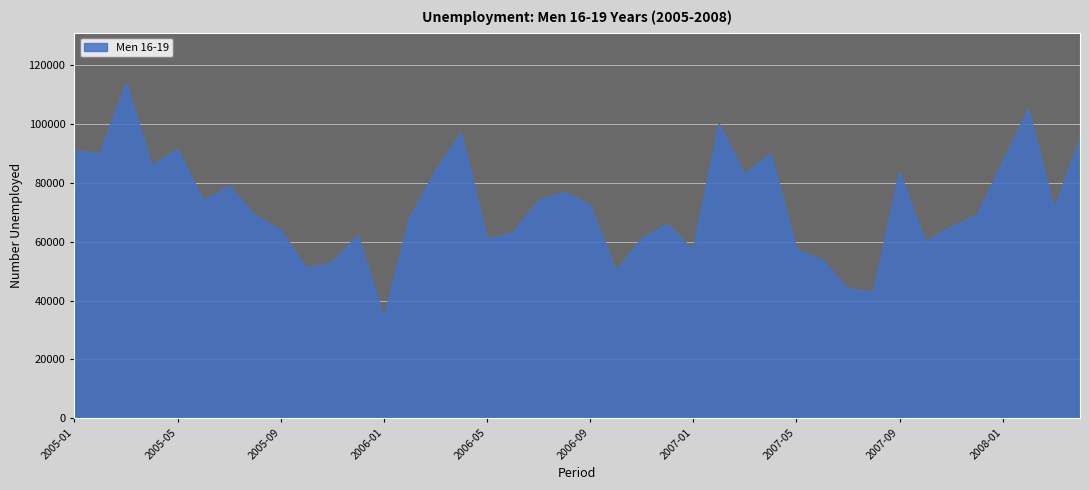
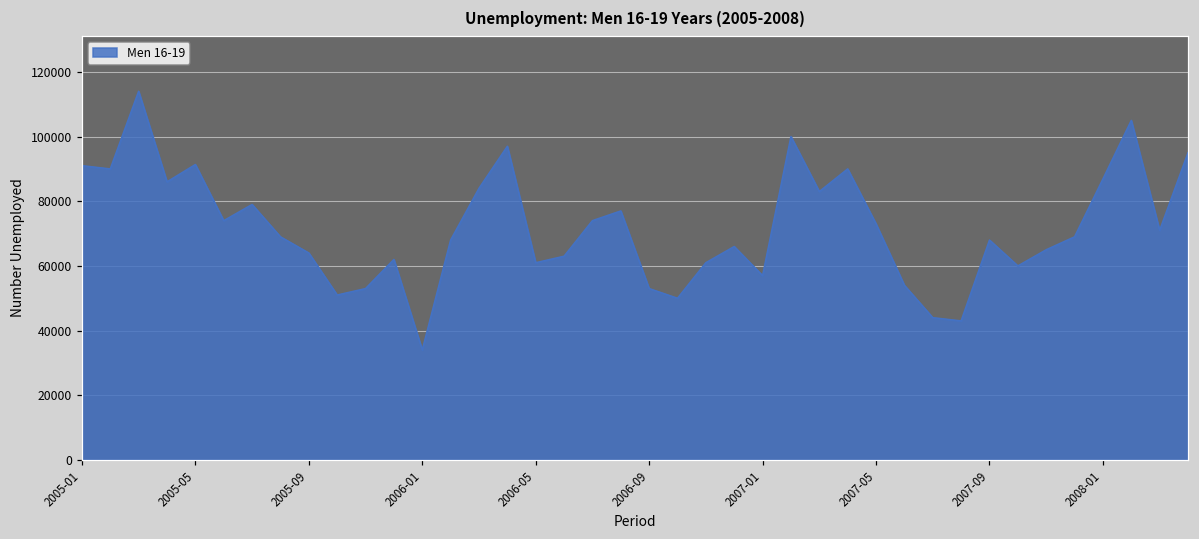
2006-09: 73000 -> 53000
2007-05: 57000 -> 73000
2007-09: 84000 -> 68000
